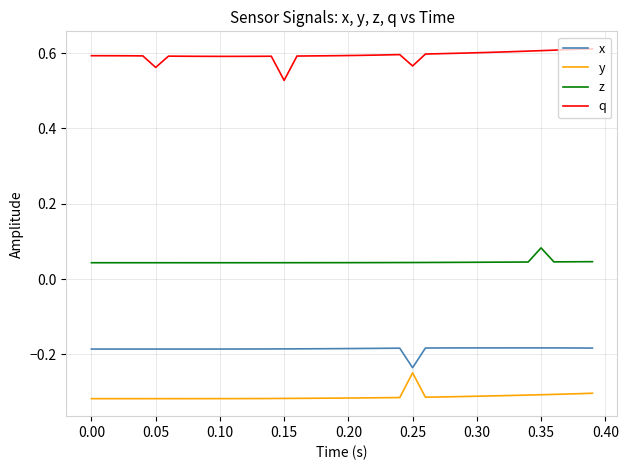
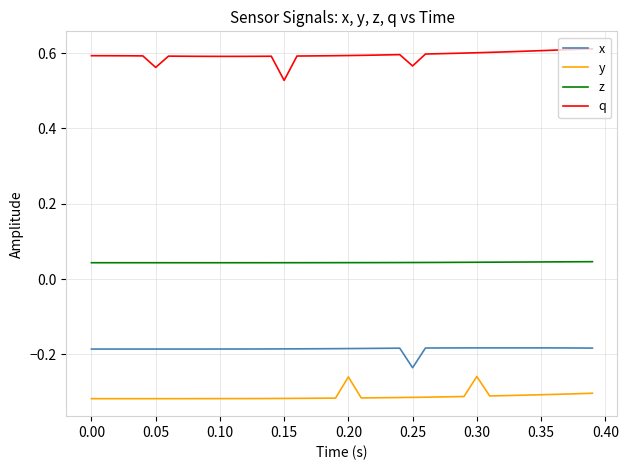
y, 0.20: -0.32 -> -0.26
y, 0.25: -0.25 -> -0.31
y, 0.30: -0.31 -> -0.26
z, 0.35: 0.08 -> 0.05
